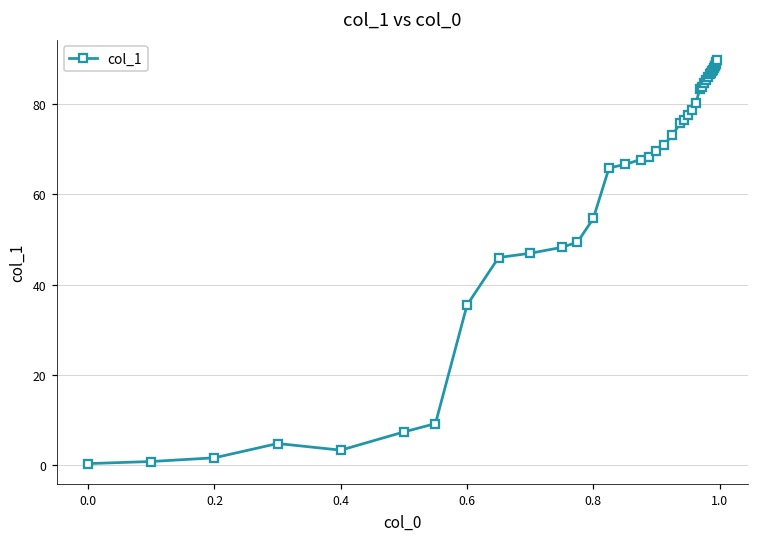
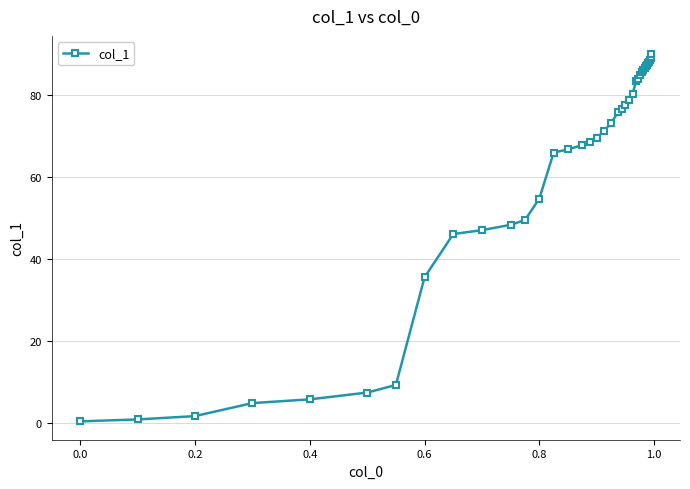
0.4: 3 -> 6
